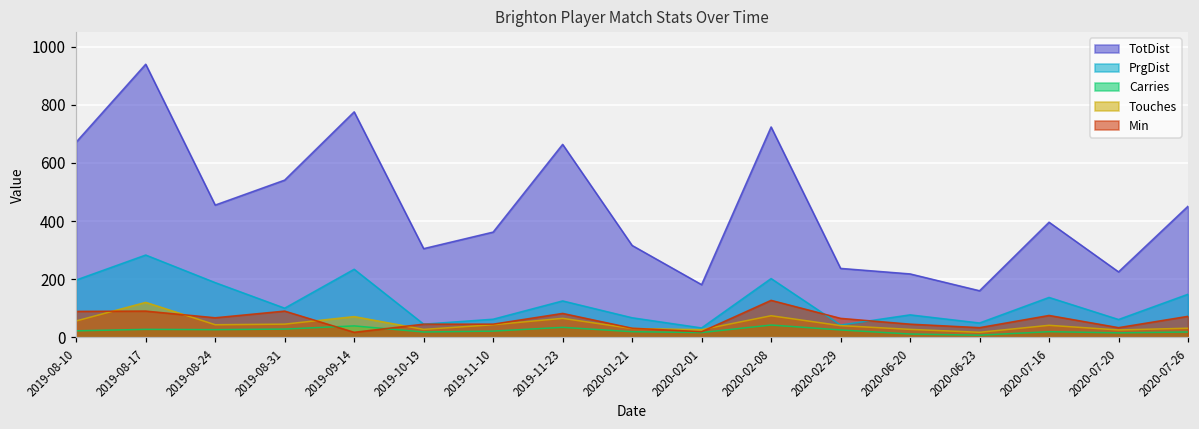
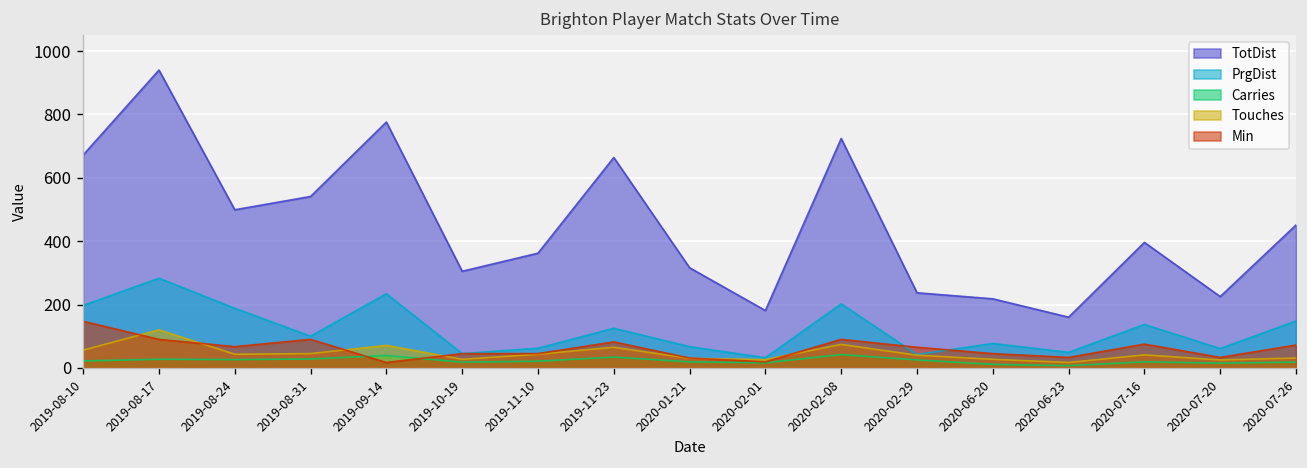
Min, 2019-08-10: 90 -> 150
TotDist, 2019-08-24: 460 -> 500
Min, 2020-02-08: 130 -> 90
